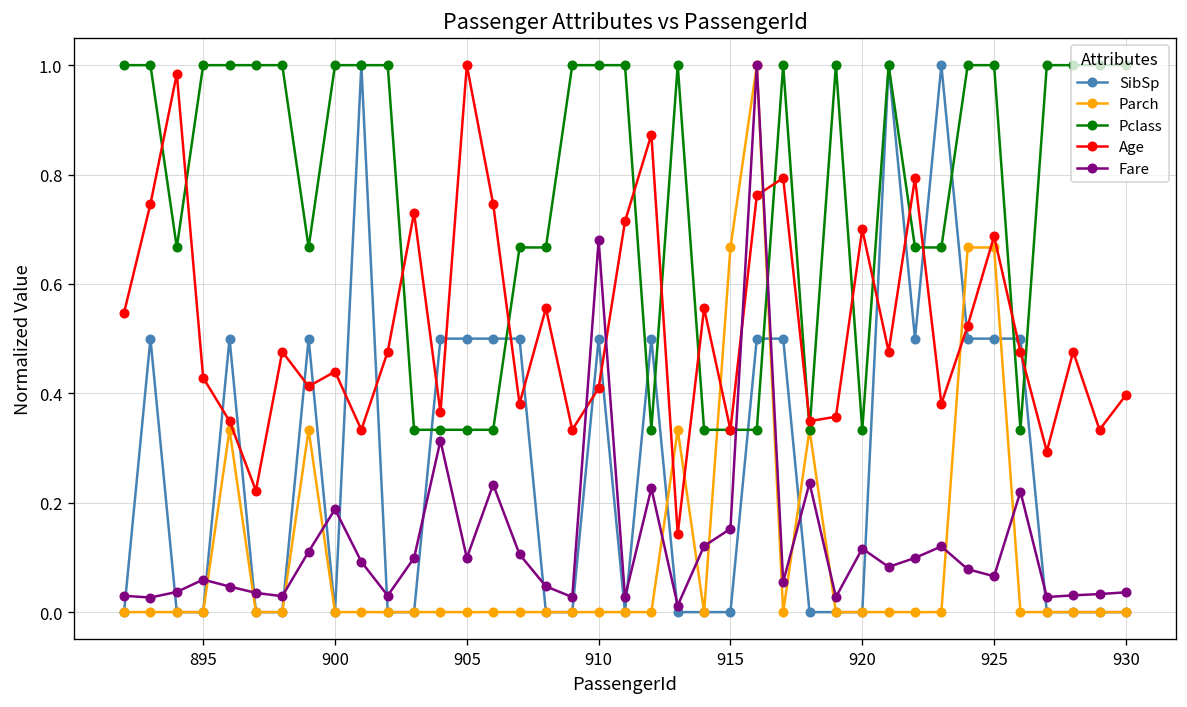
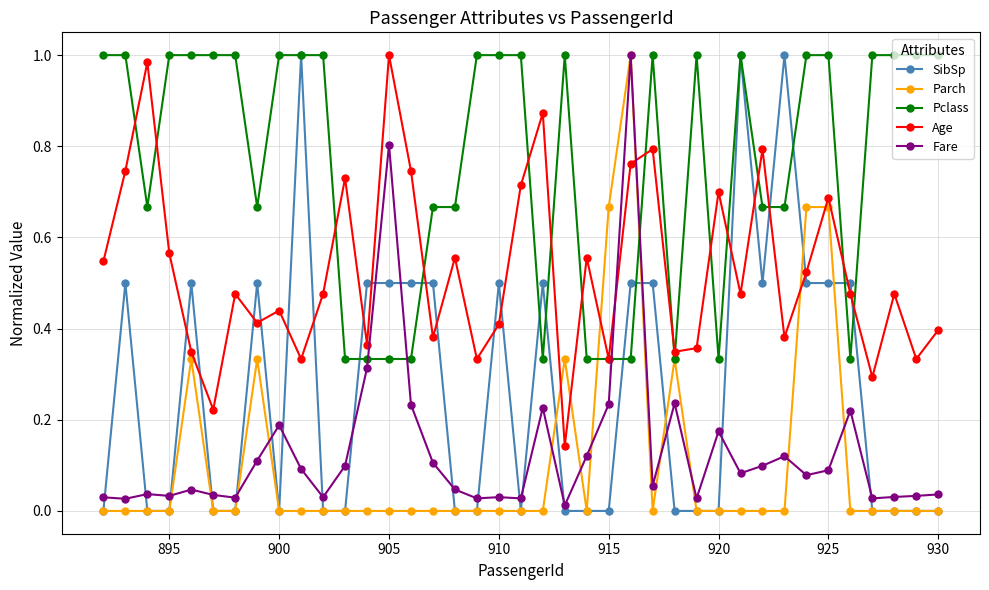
Age, 895: 0.43 -> 0.57
Fare, 895: 0.06 -> 0.03
Fare, 905: 0.10 -> 0.80
Fare, 910: 0.68 -> 0.03
Fare, 915: 0.15 -> 0.23
Fare, 920: 0.12 -> 0.17
Fare, 925: 0.07 -> 0.09
